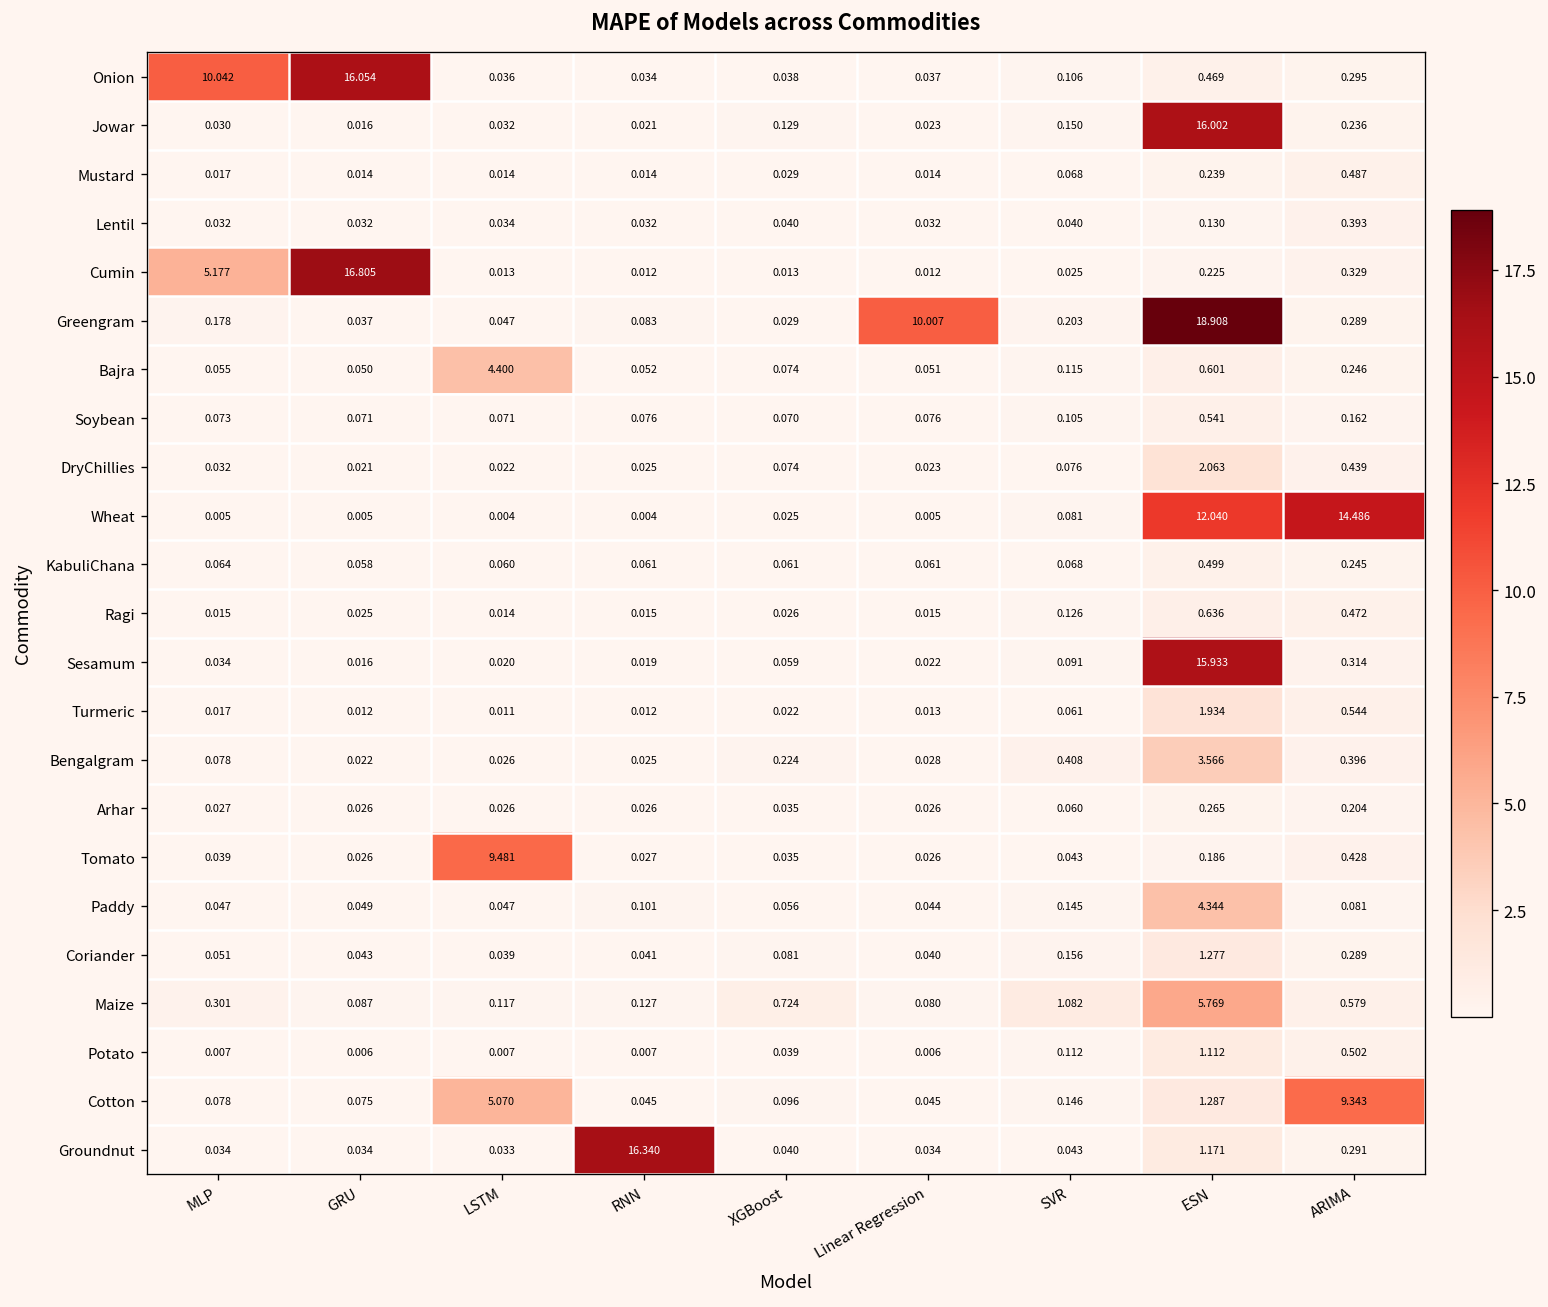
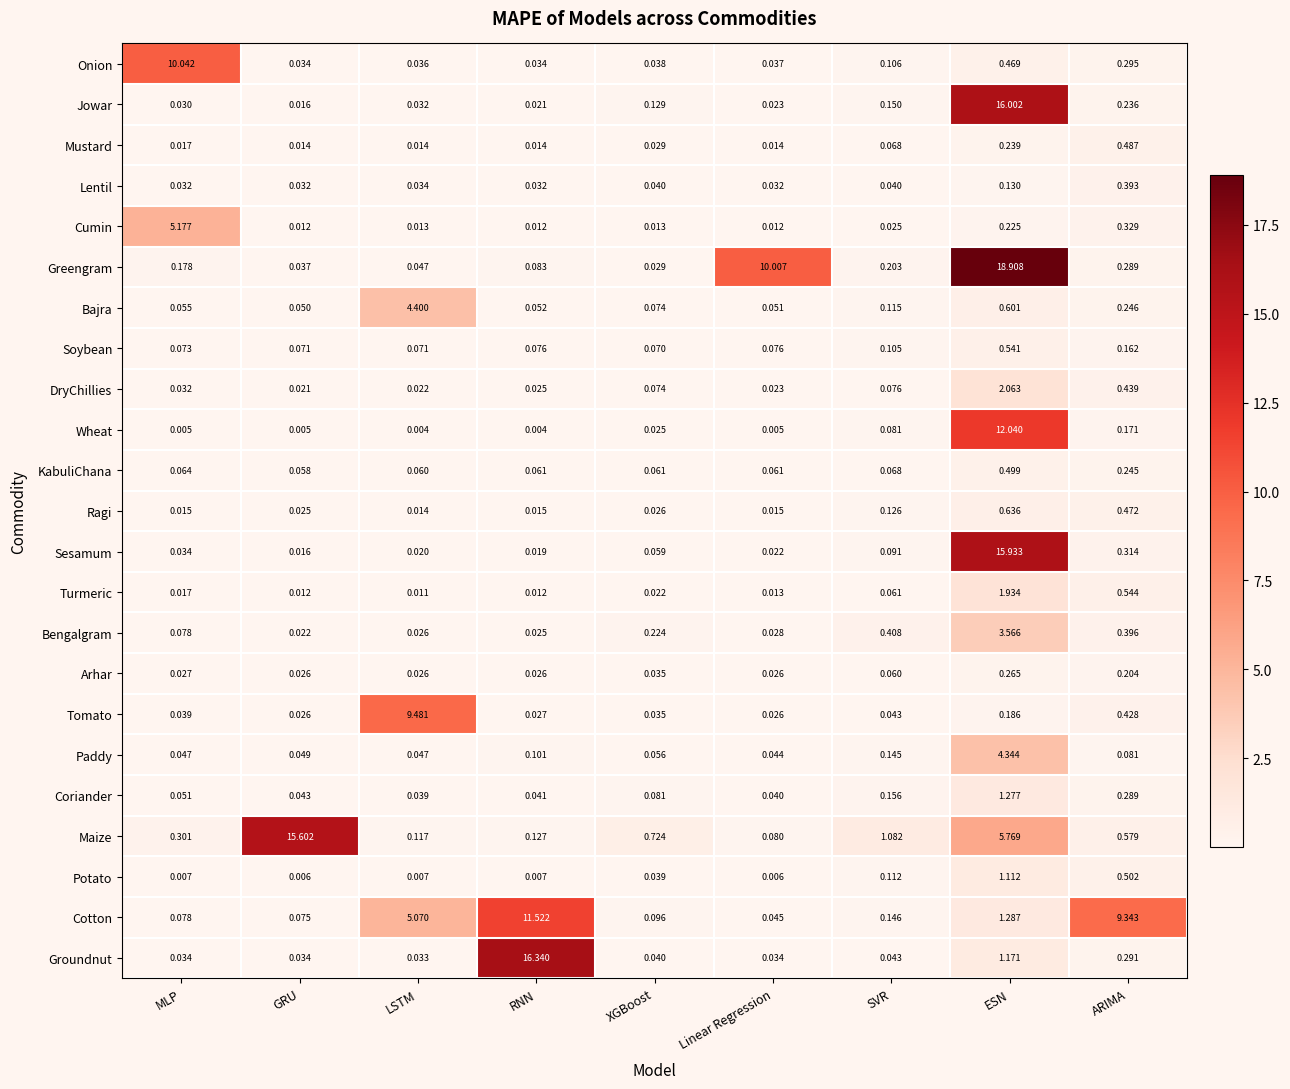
Onion, GRU: 16.054 -> 0.034
Cumin, GRU: 16.805 -> 0.012
Wheat, ARIMA: 14.486 -> 0.171
Maize, GRU: 0.087 -> 15.602
Cotton, RNN: 0.045 -> 11.522
